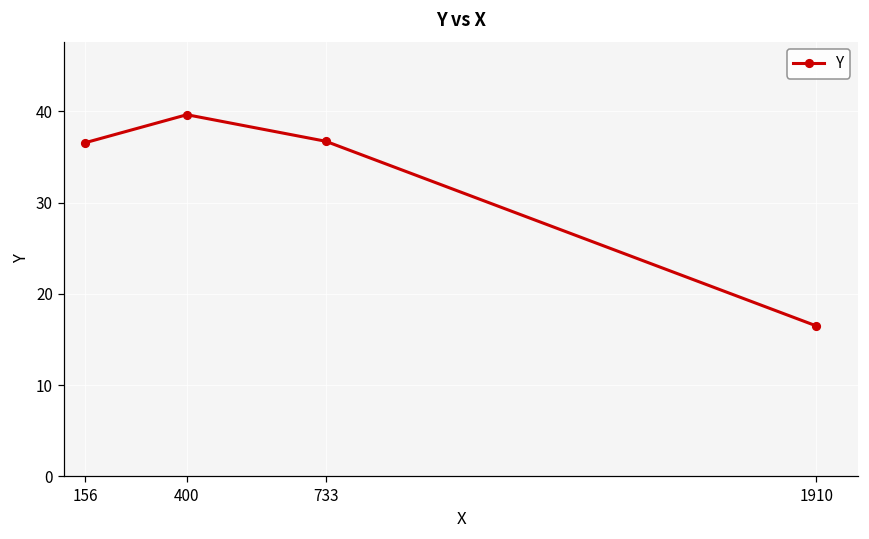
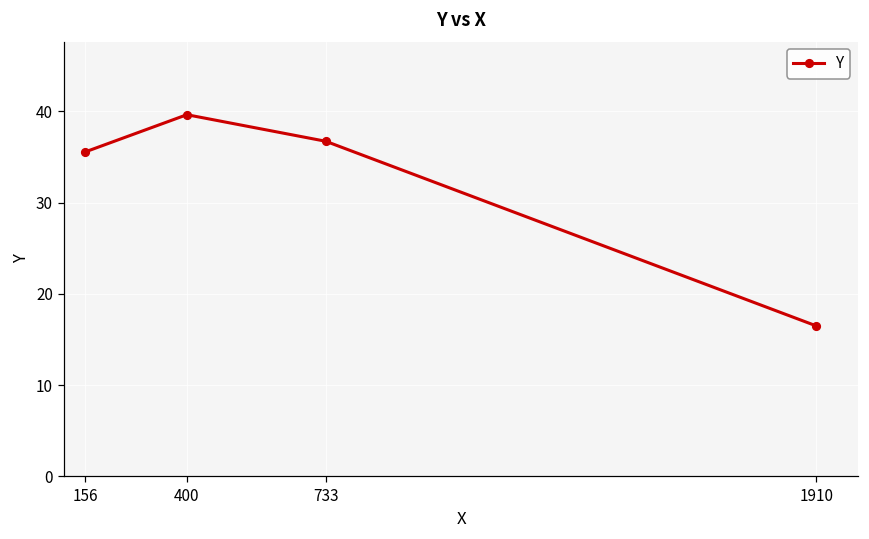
156: 37 -> 36
